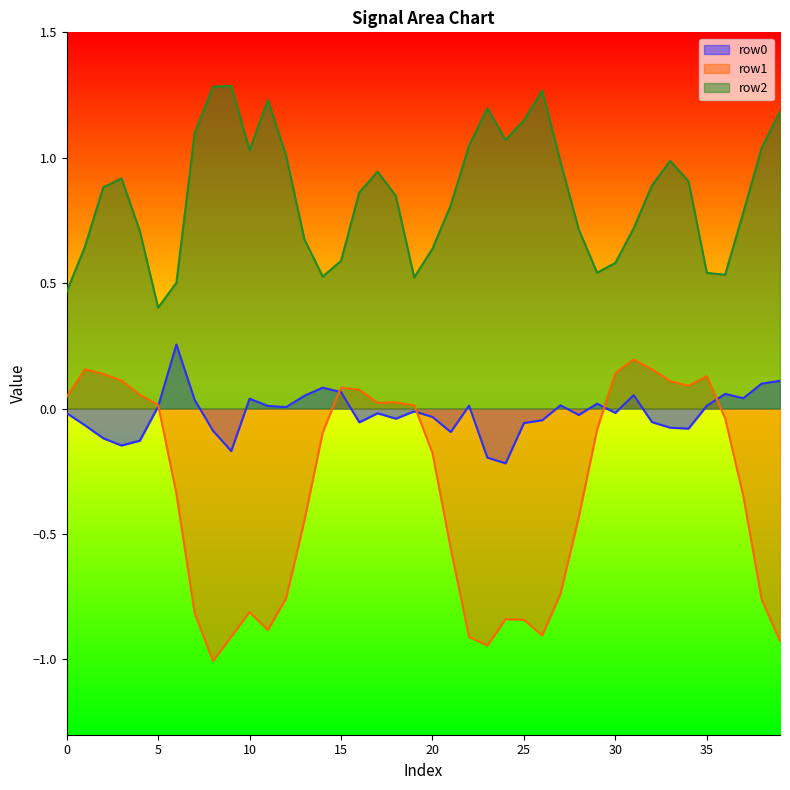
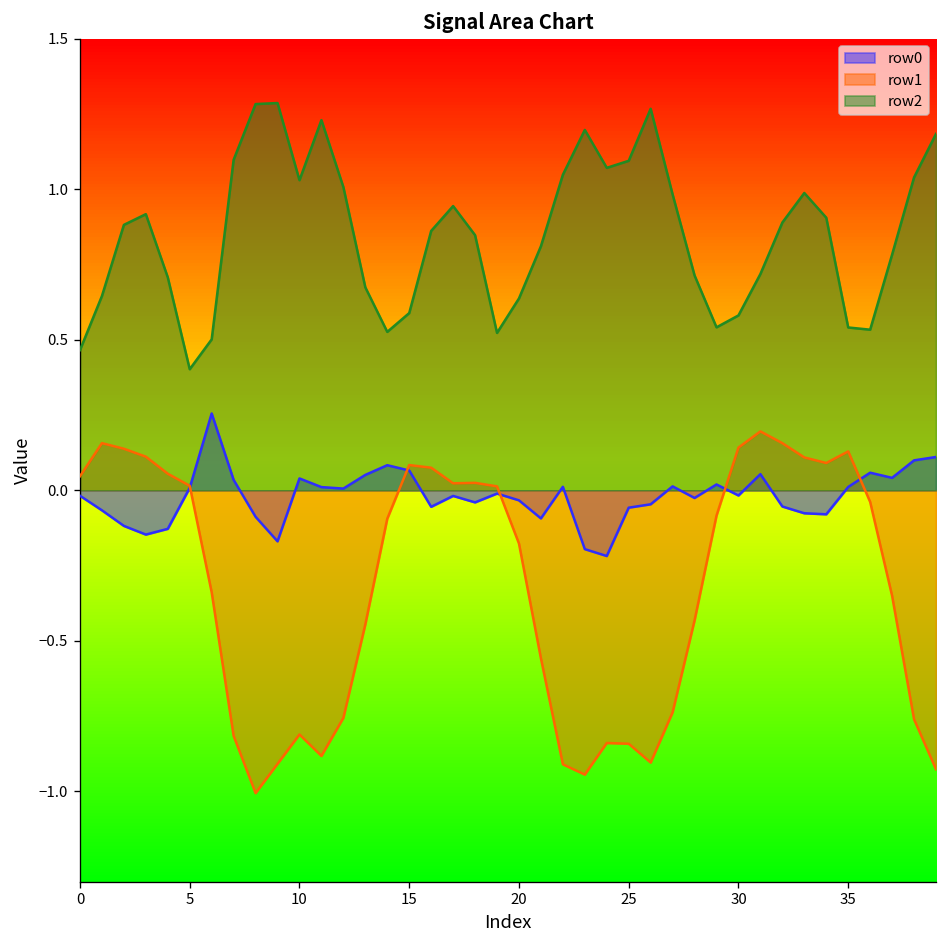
row2, 25: 1.15 -> 1.09
